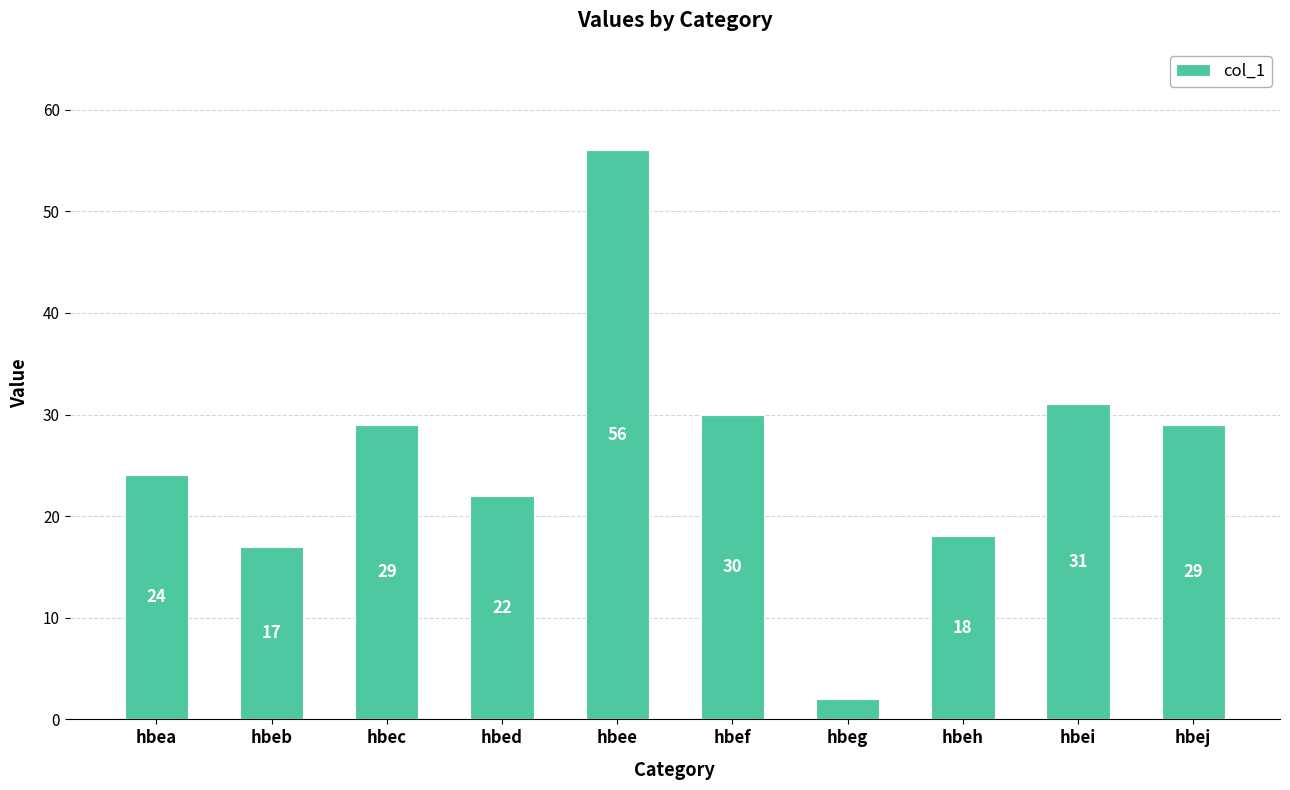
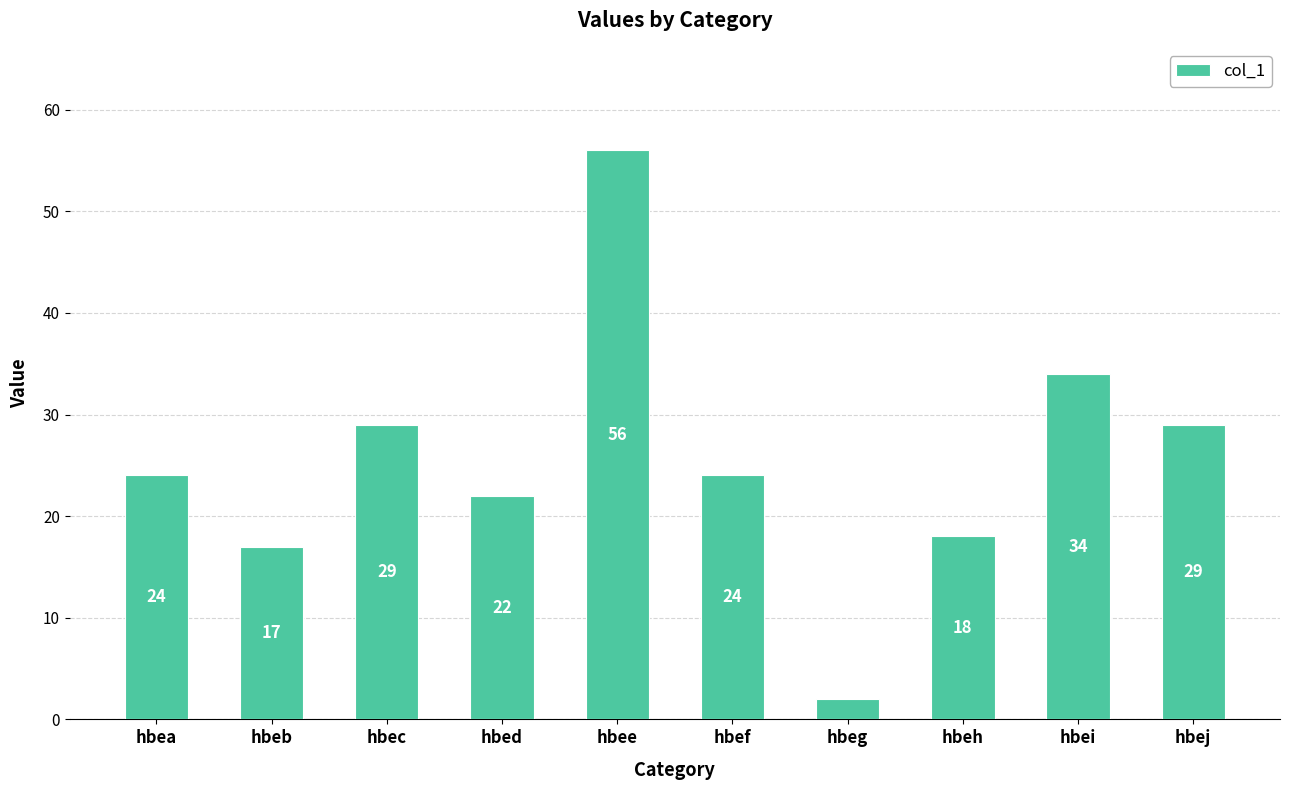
hbef: 30 -> 24
hbei: 31 -> 34
